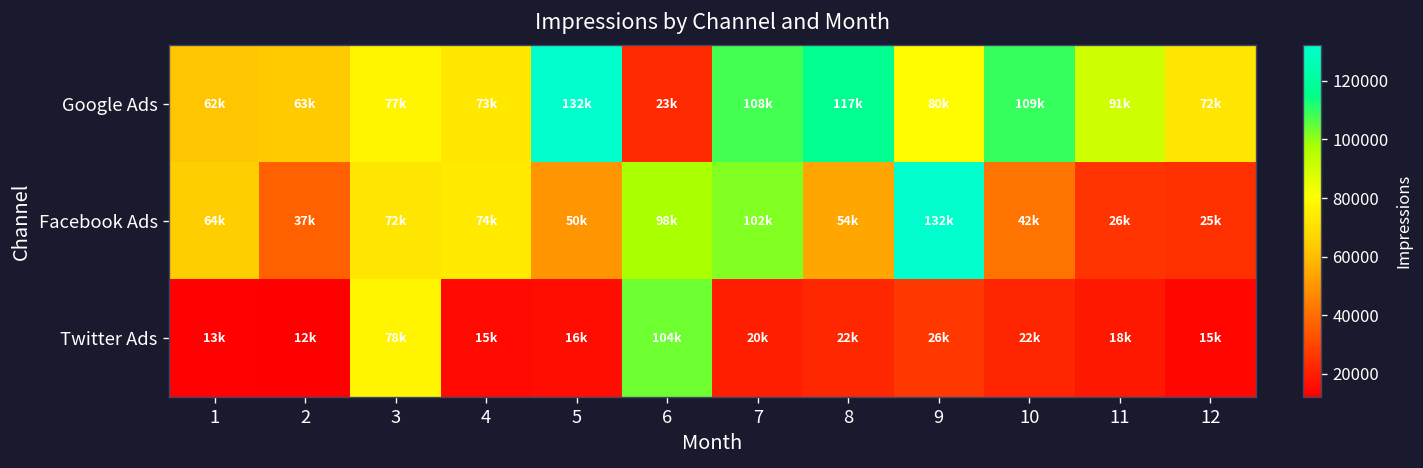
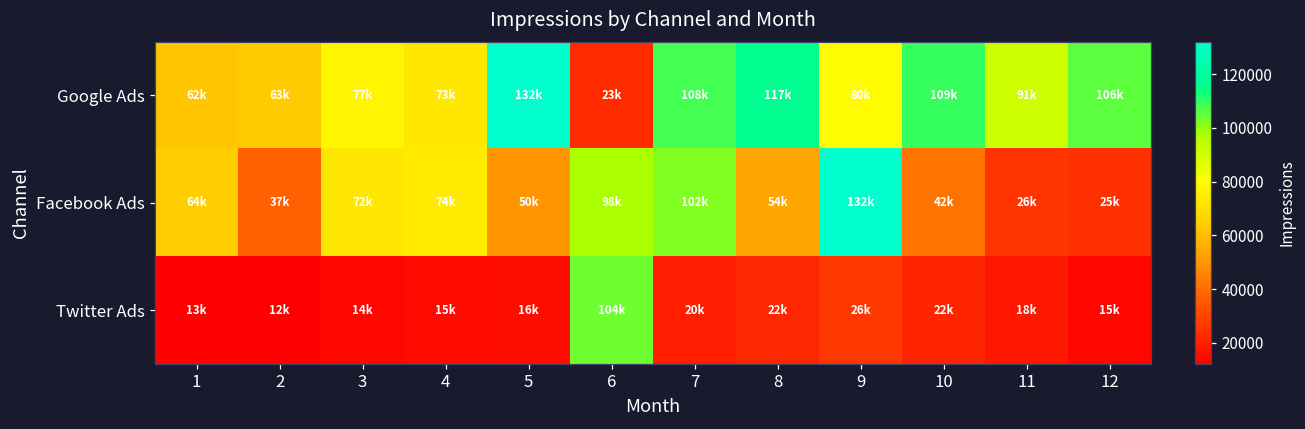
Google Ads, 12: 72k -> 106k
Twitter Ads, 3: 78k -> 14k
